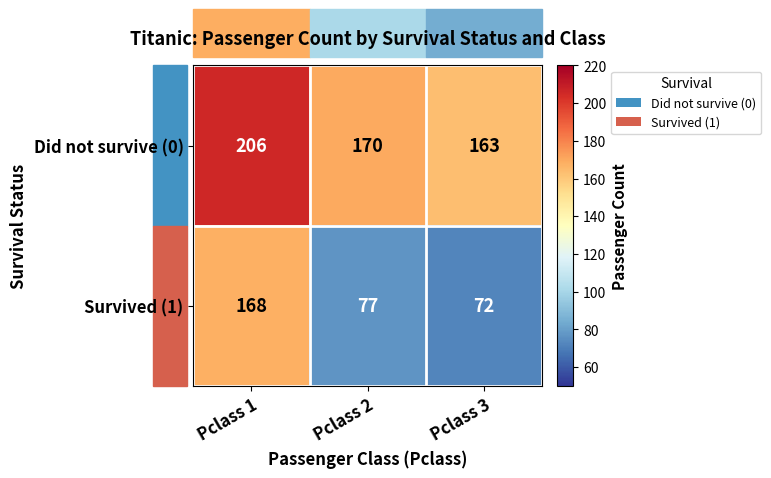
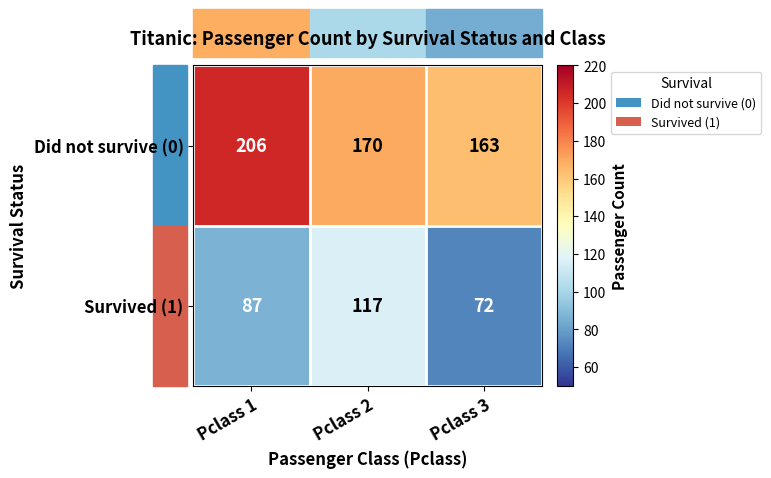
Survived (1), Pclass 1: 168 -> 87
Survived (1), Pclass 2: 77 -> 117
